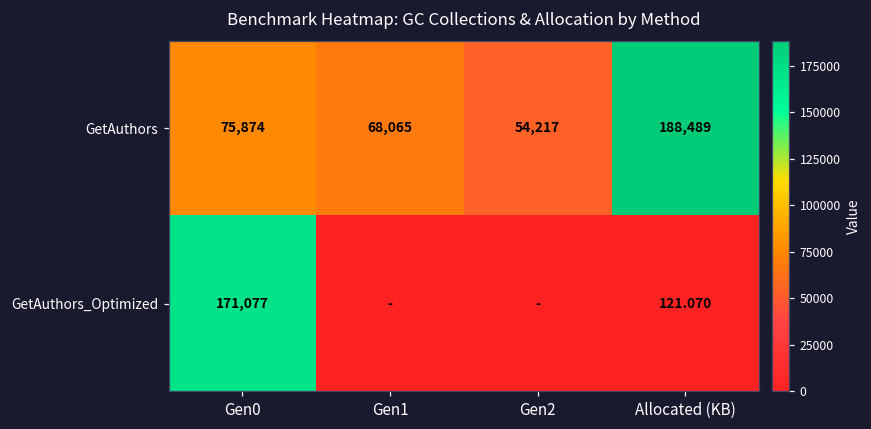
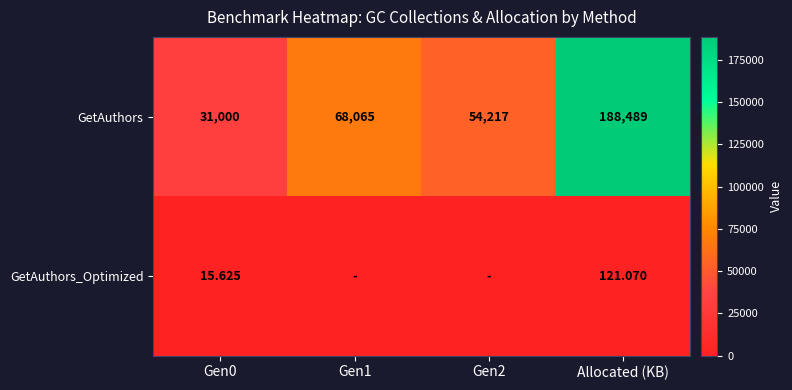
GetAuthors, Gen0: 75,874 -> 31,000
GetAuthors_Optimized, Gen0: 171,077 -> 15.625
